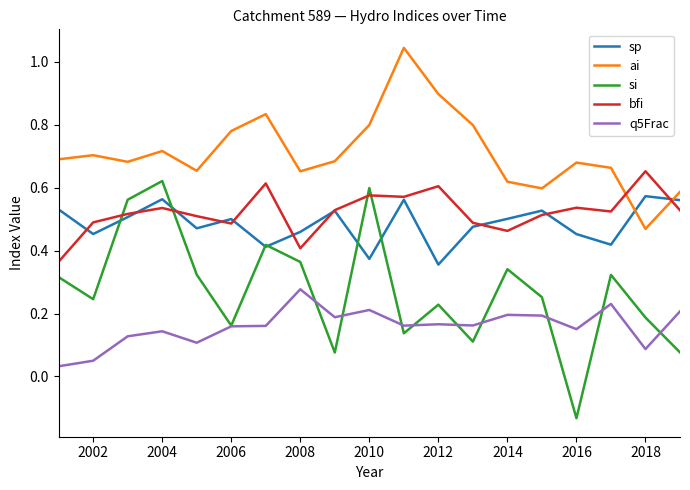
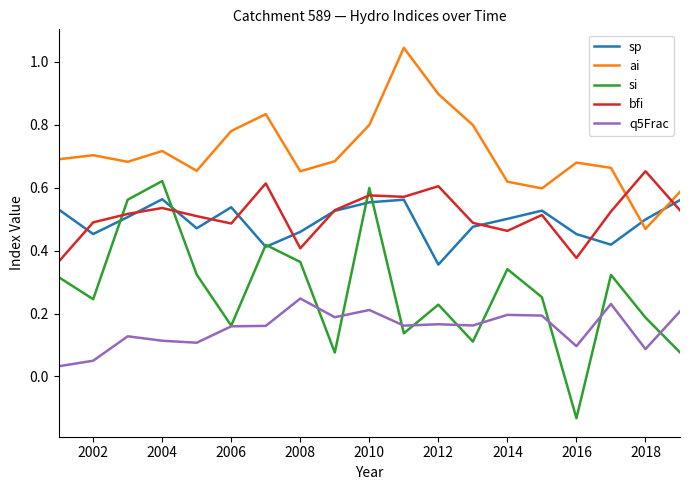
q5Frac, 2004: 0.14 -> 0.11
sp, 2006: 0.50 -> 0.54
q5Frac, 2008: 0.28 -> 0.25
sp, 2010: 0.37 -> 0.55
bfi, 2016: 0.54 -> 0.38
q5Frac, 2016: 0.15 -> 0.10
sp, 2018: 0.57 -> 0.50
